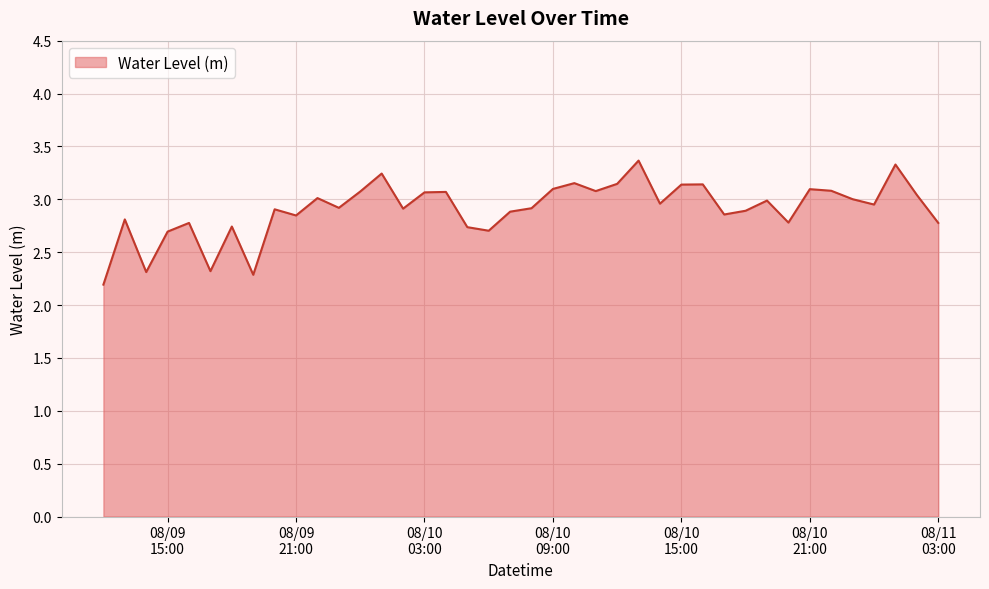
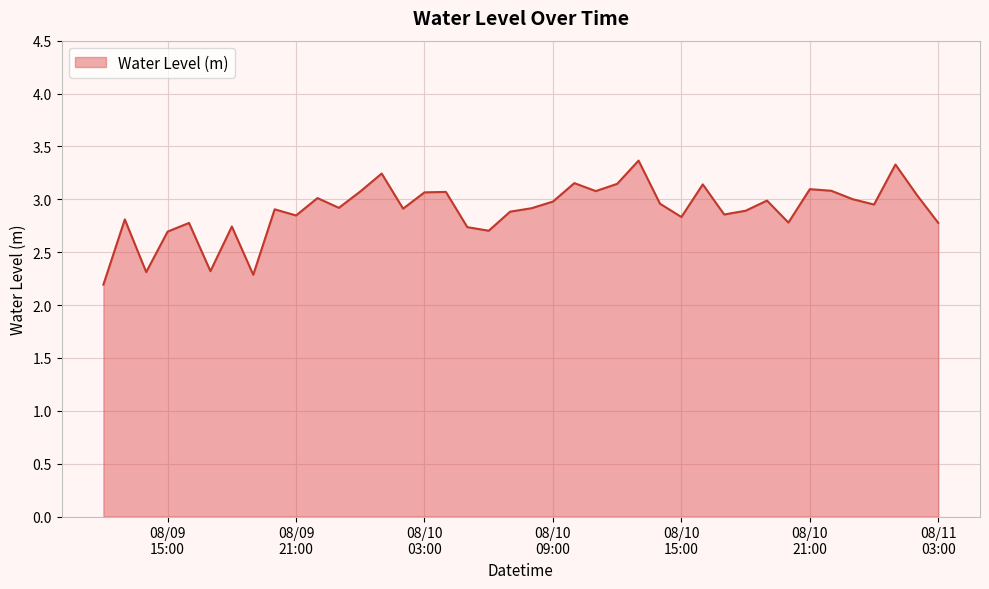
08/10 09:00: 3.10 -> 2.98
08/10 15:00: 3.14 -> 2.83
